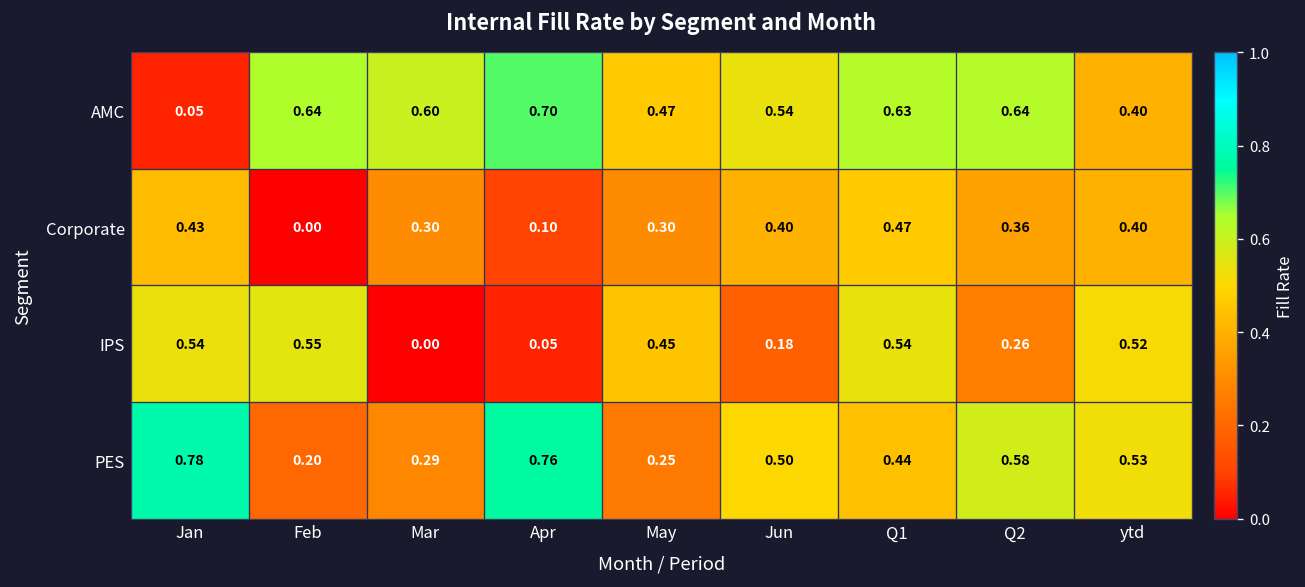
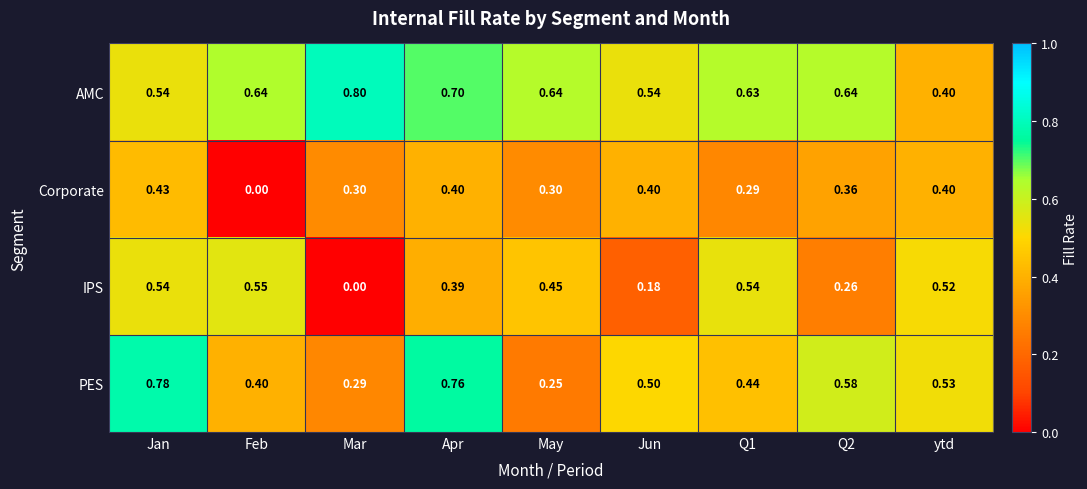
AMC, Jan: 0.05 -> 0.54
AMC, Mar: 0.60 -> 0.80
AMC, May: 0.47 -> 0.64
Corporate, Apr: 0.10 -> 0.40
Corporate, Q1: 0.47 -> 0.29
IPS, Apr: 0.05 -> 0.39
PES, Feb: 0.20 -> 0.40
